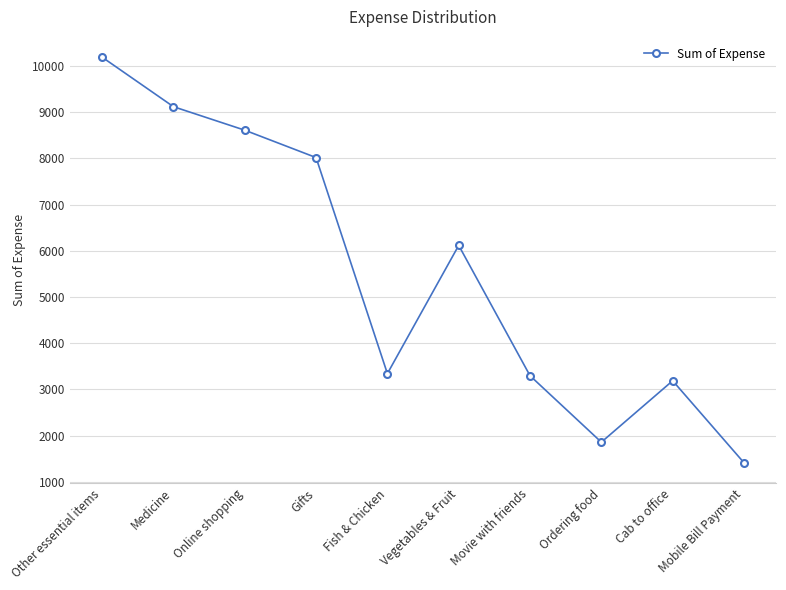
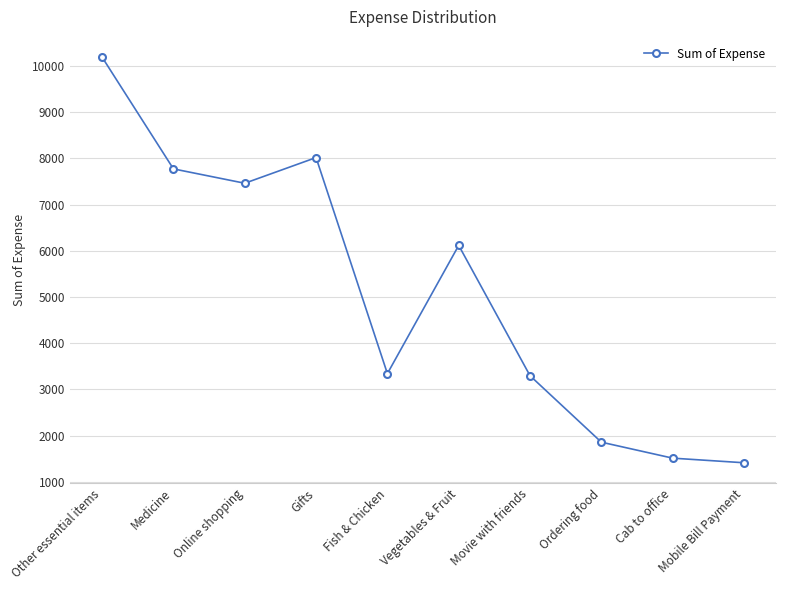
Medicine: 9100 -> 7800
Online shopping: 8600 -> 7500
Cab to office: 3200 -> 1500
